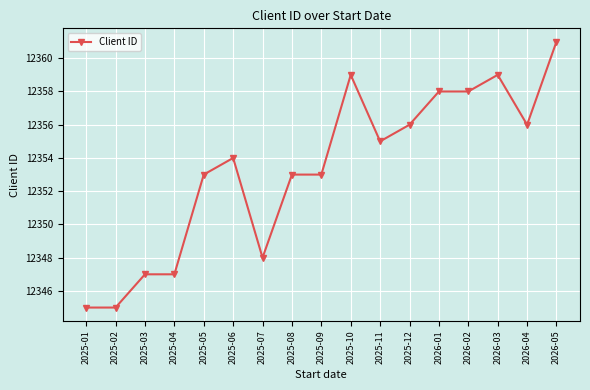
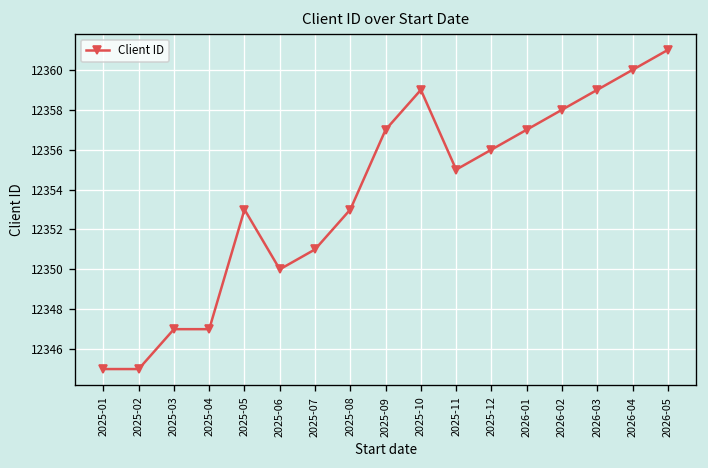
2025-06: 12354 -> 12350
2025-07: 12348 -> 12351
2025-09: 12353 -> 12357
2026-01: 12358 -> 12357
2026-04: 12356 -> 12360
